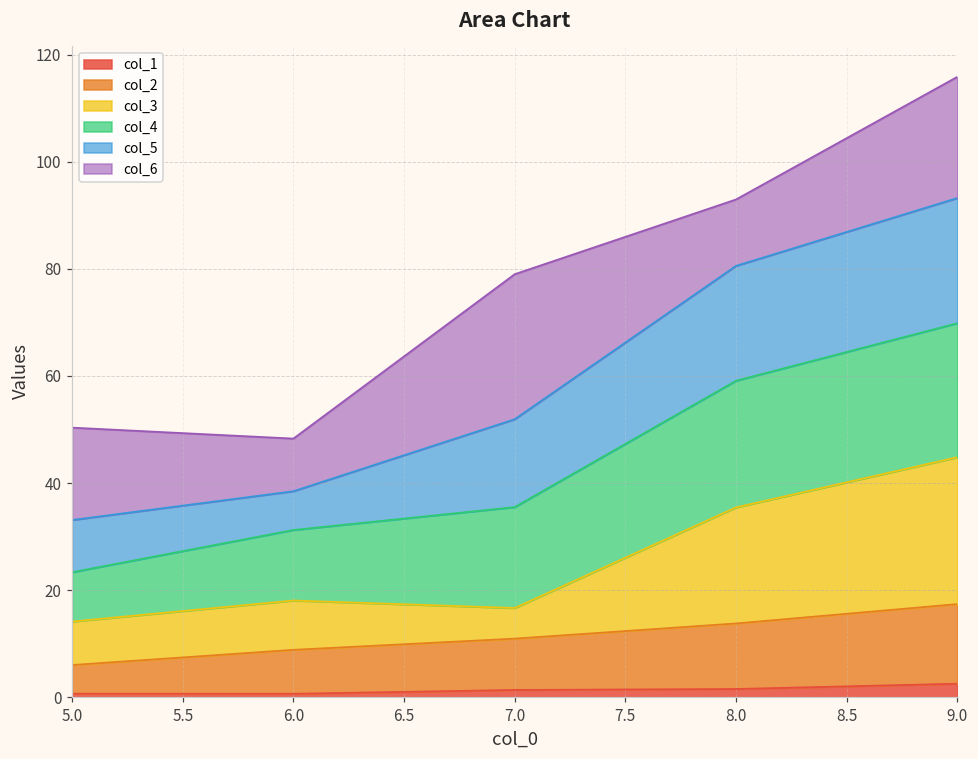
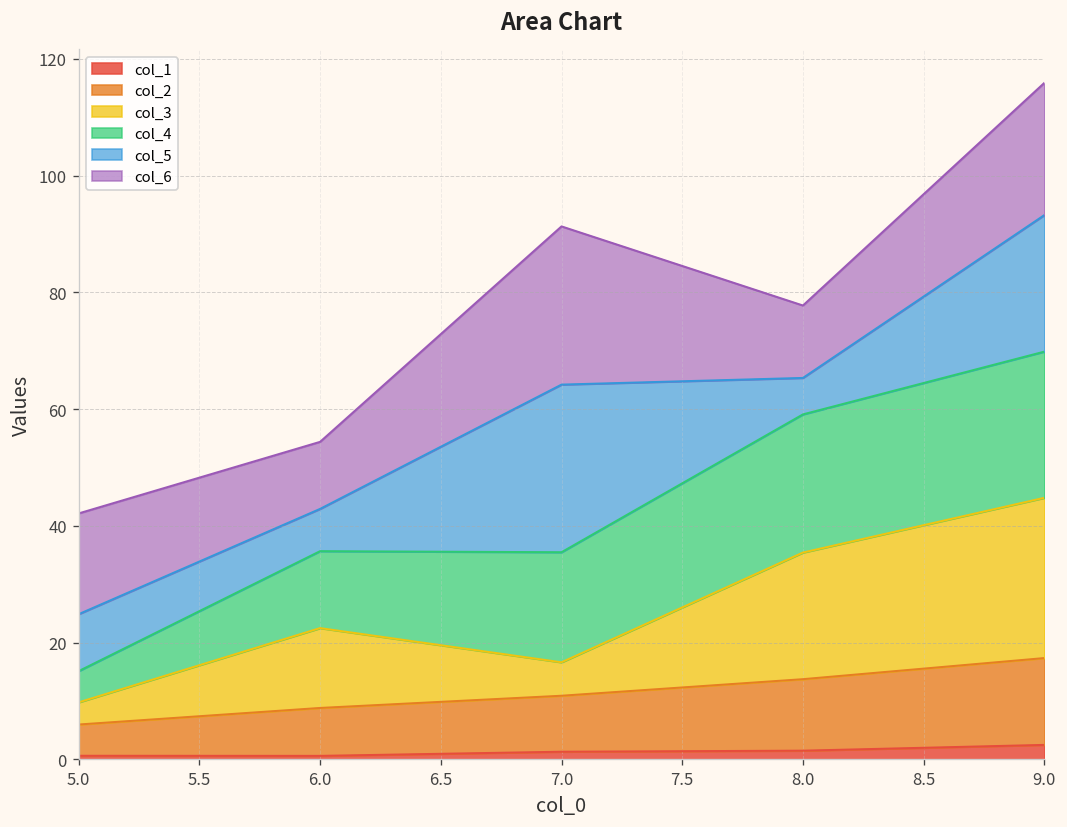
col_3, 5.0: 8 -> 4
col_4, 5.0: 9 -> 5
col_3, 6.0: 9 -> 14
col_6, 6.0: 10 -> 11
col_5, 7.0: 16 -> 29
col_5, 8.0: 21 -> 6
